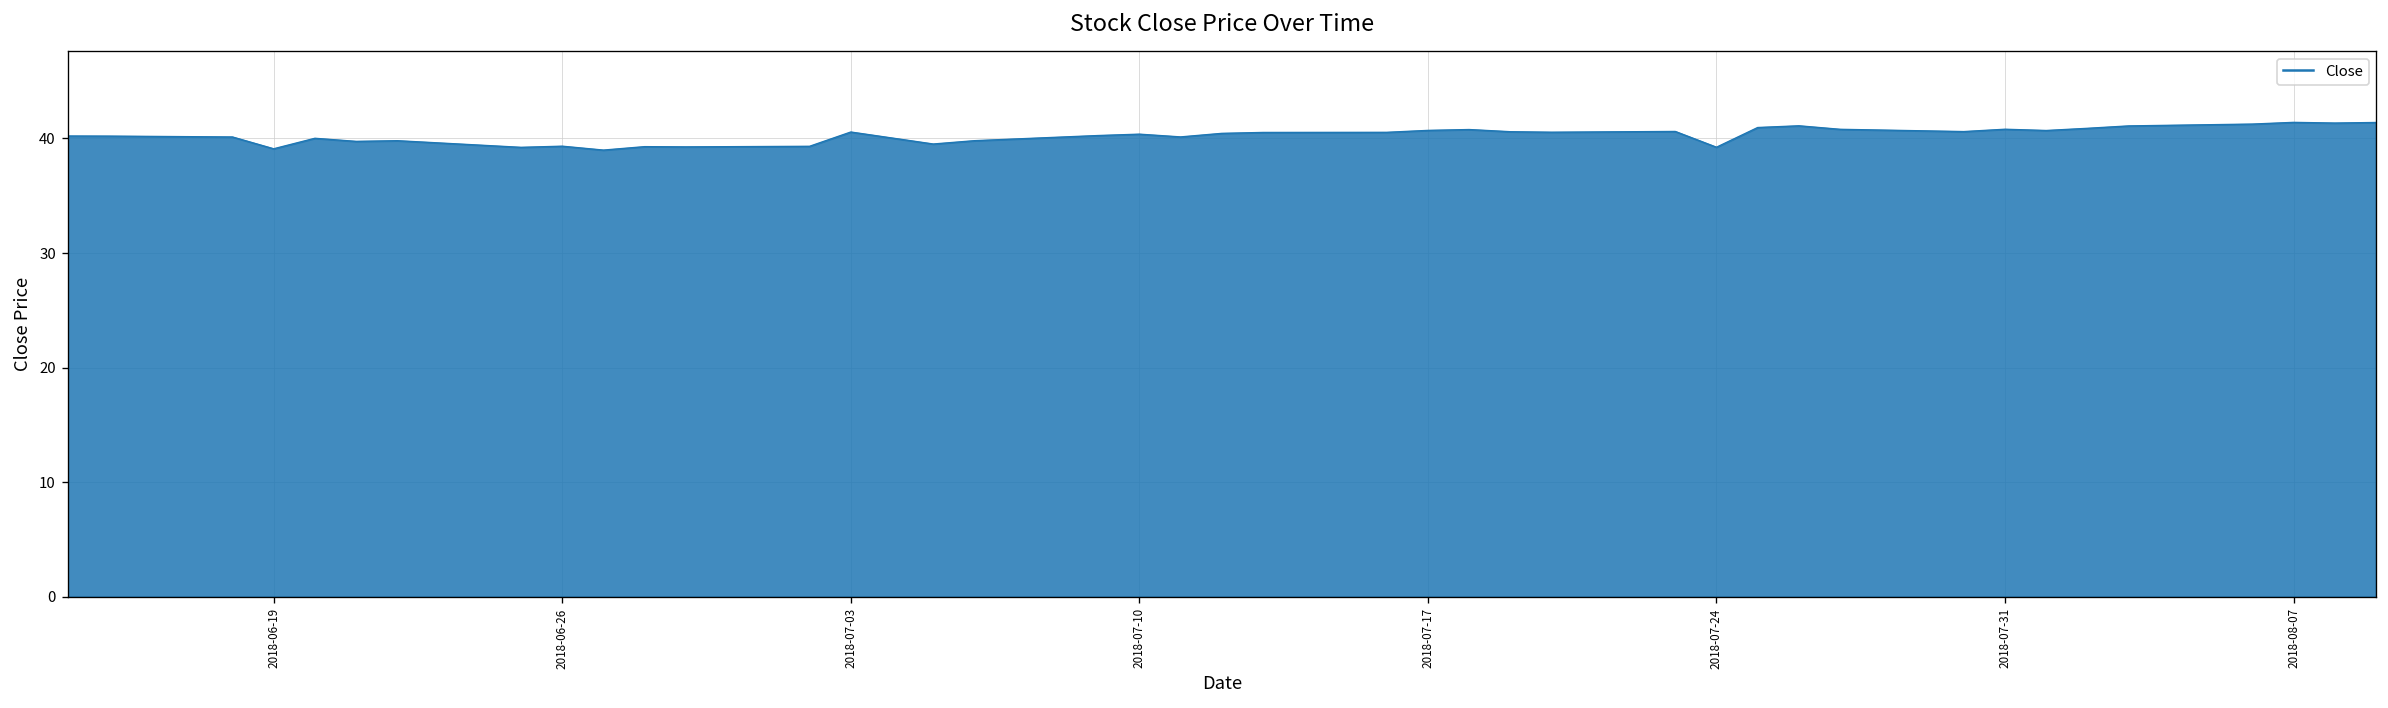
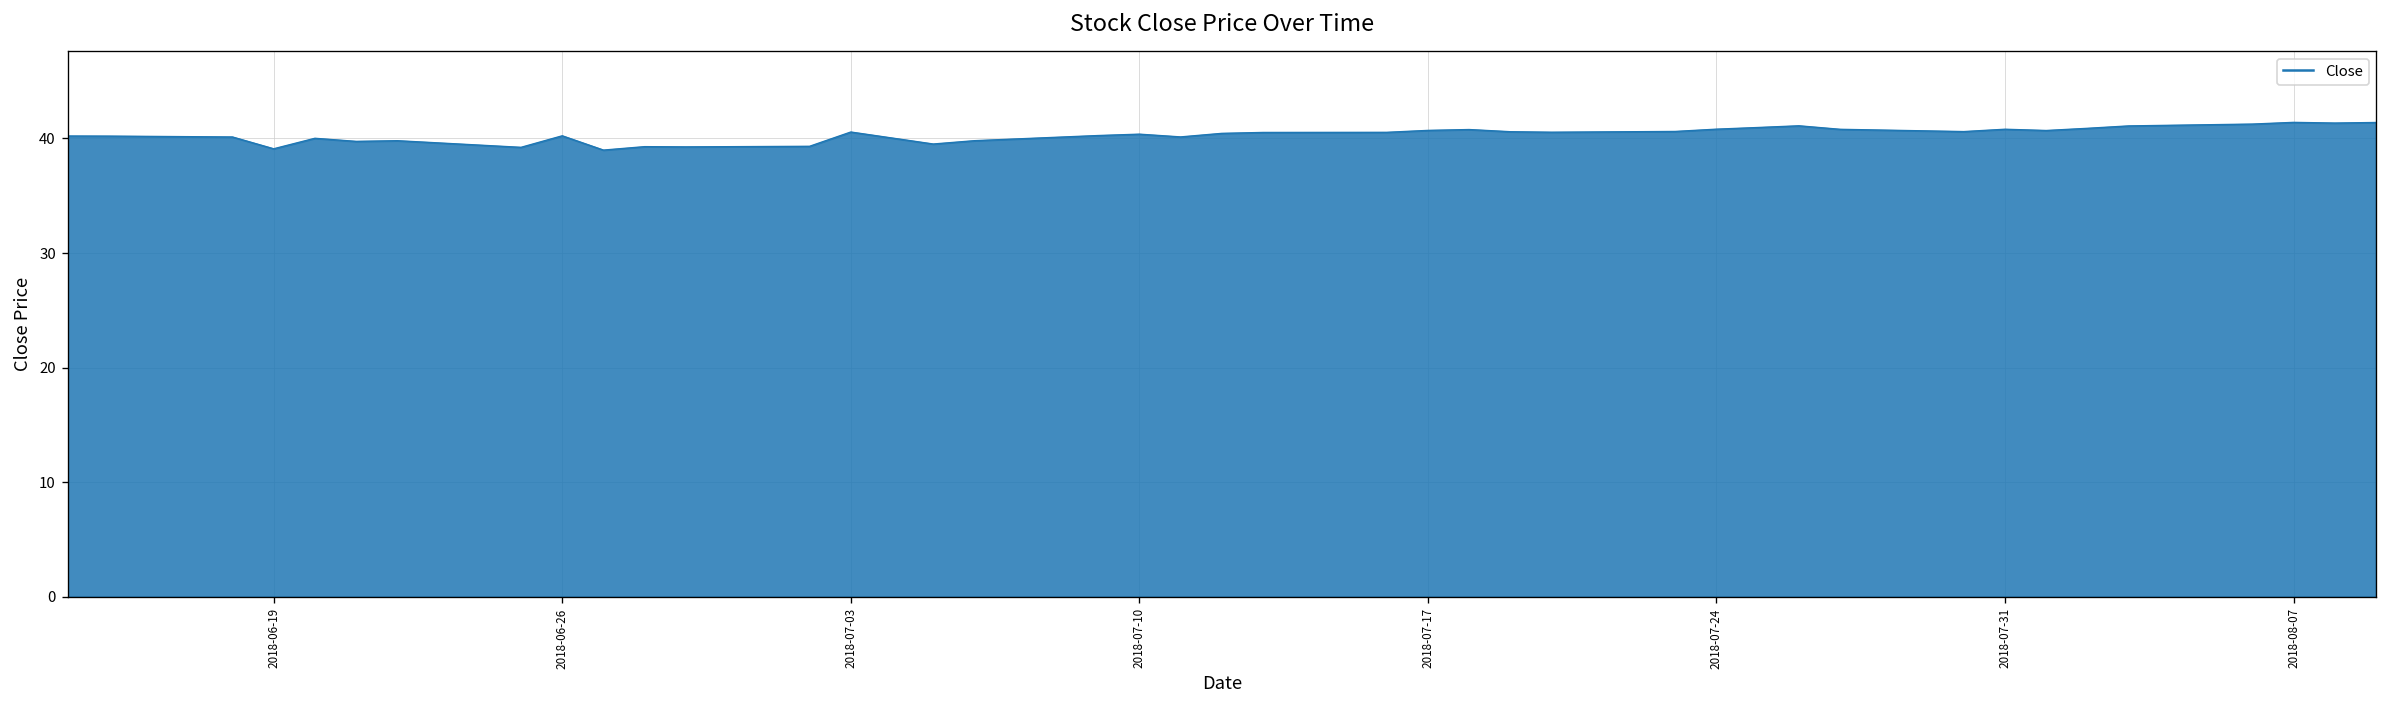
2018-06-26: 39 -> 40
2018-07-24: 39 -> 41
